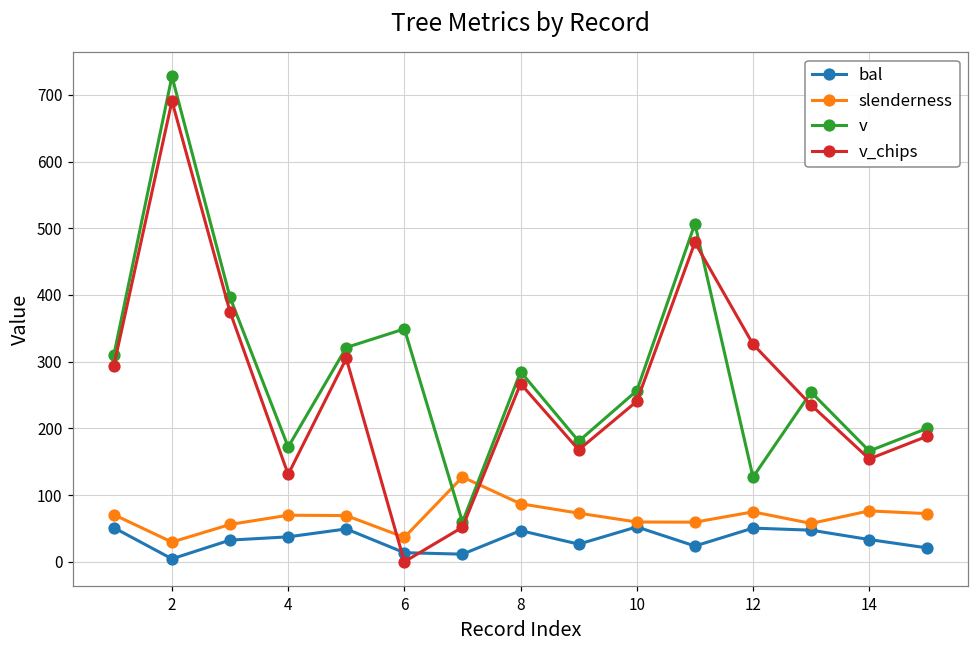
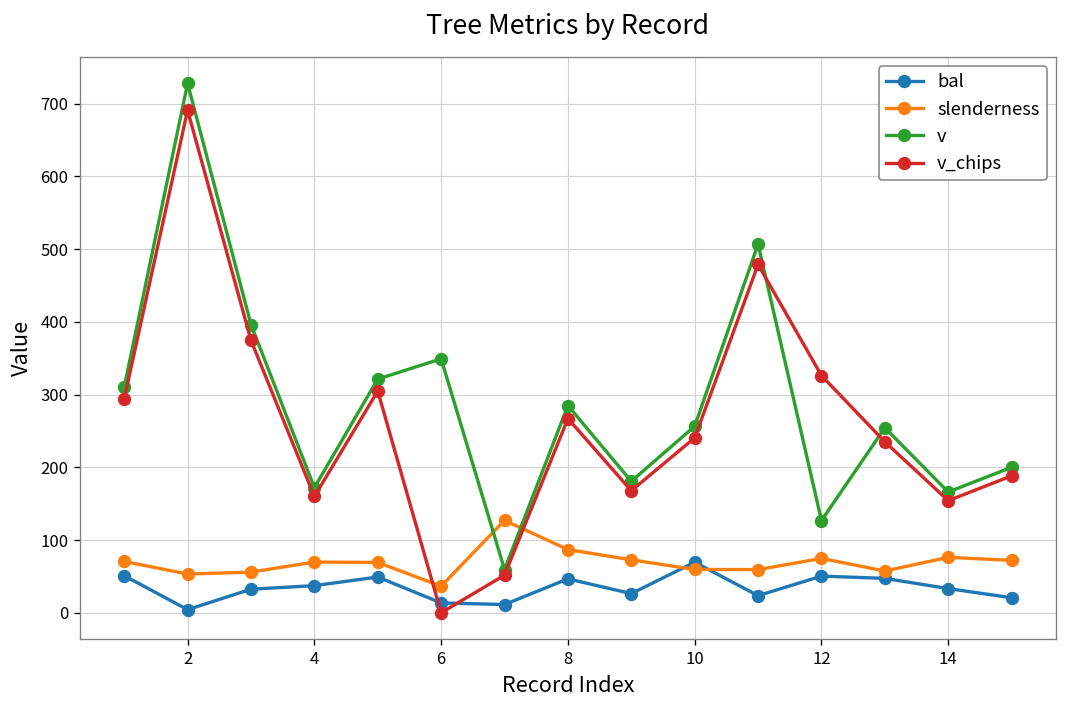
slenderness, 2: 30 -> 50
v_chips, 4: 130 -> 160
bal, 10: 50 -> 70
